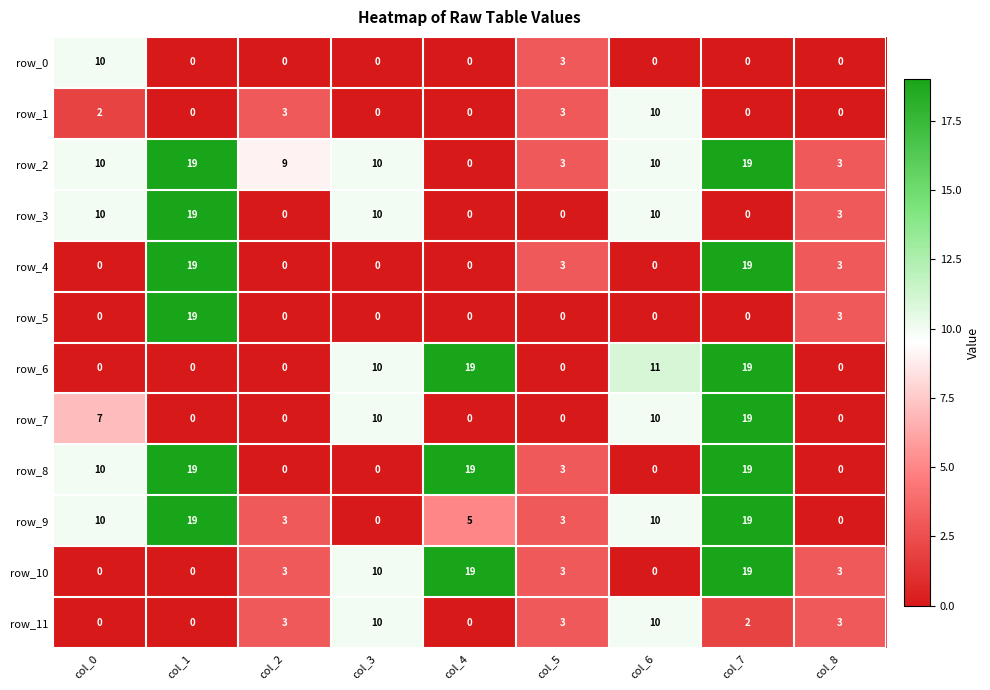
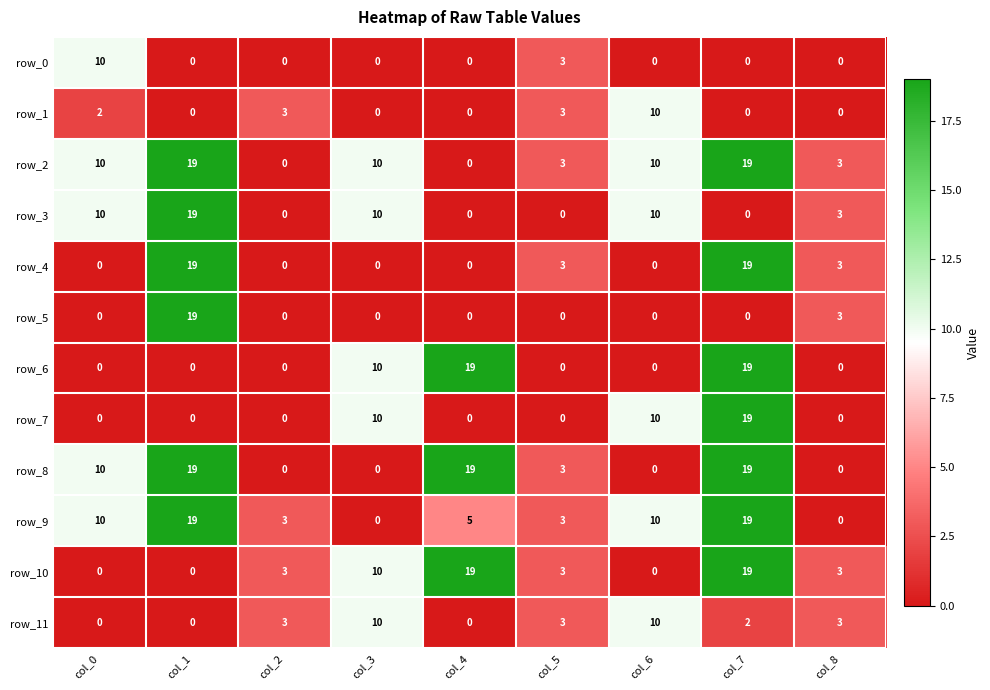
row_2, col_2: 9 -> 0
row_6, col_6: 11 -> 0
row_7, col_0: 7 -> 0
